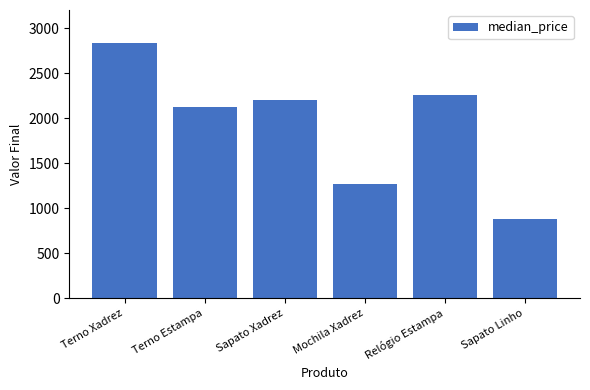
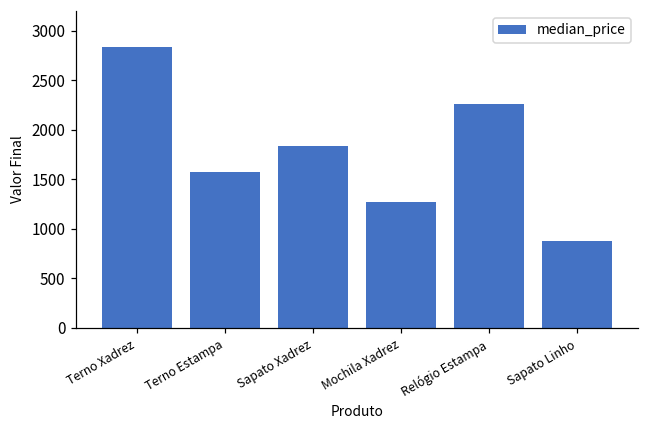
Terno Estampa: 2100 -> 1600
Sapato Xadrez: 2200 -> 1800
